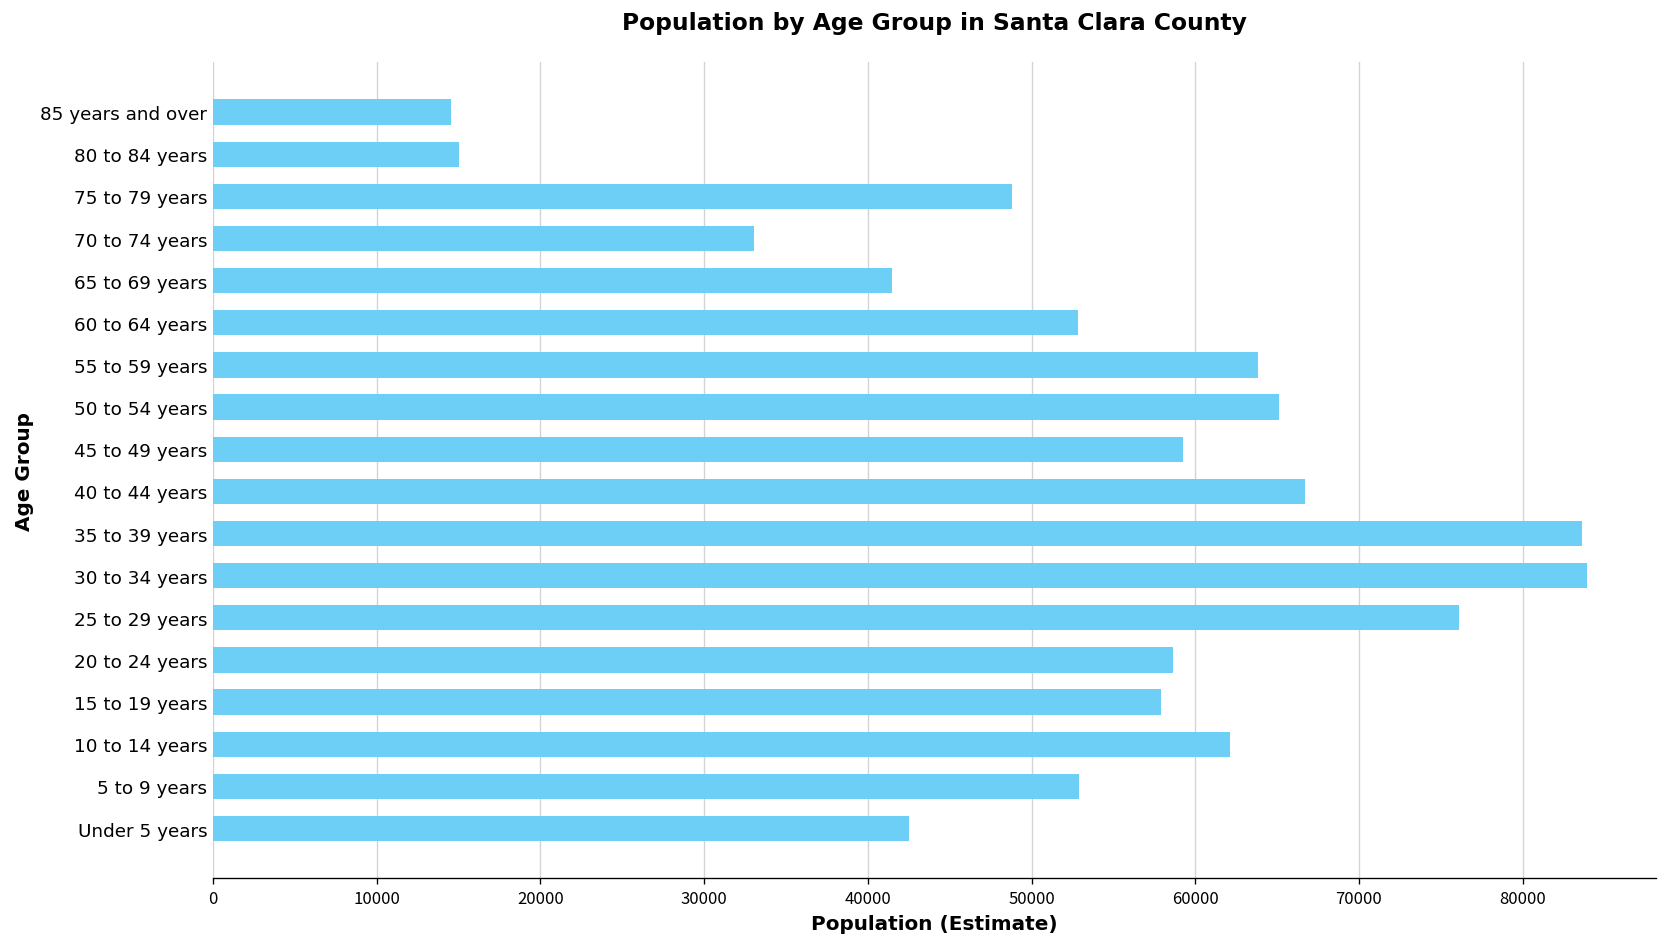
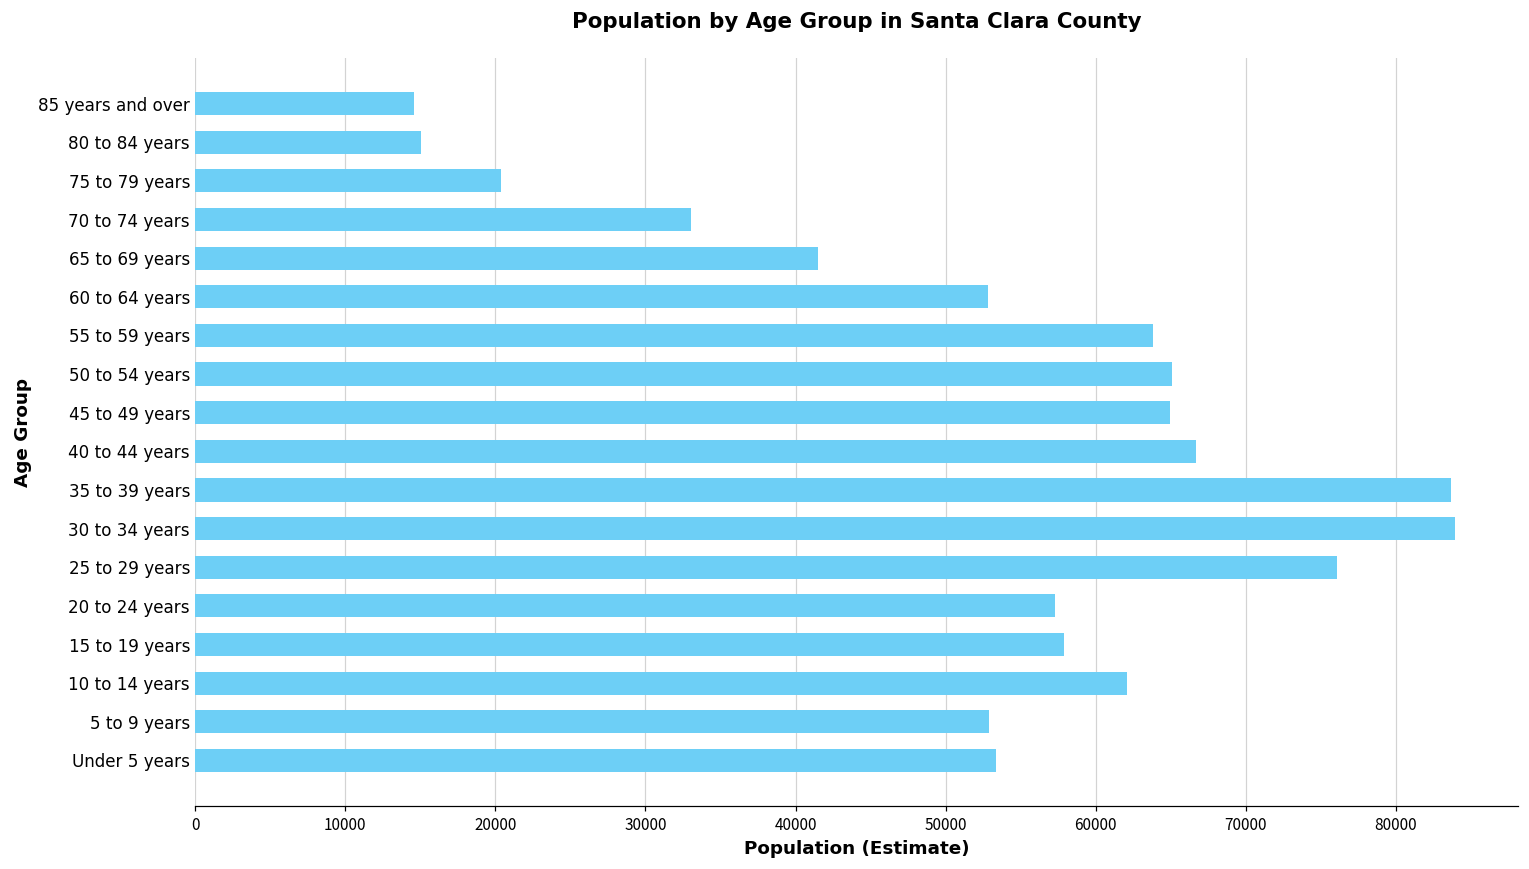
75 to 79 years: 48800 -> 20400
45 to 49 years: 59200 -> 65000
20 to 24 years: 58700 -> 57300
Under 5 years: 42500 -> 53400
